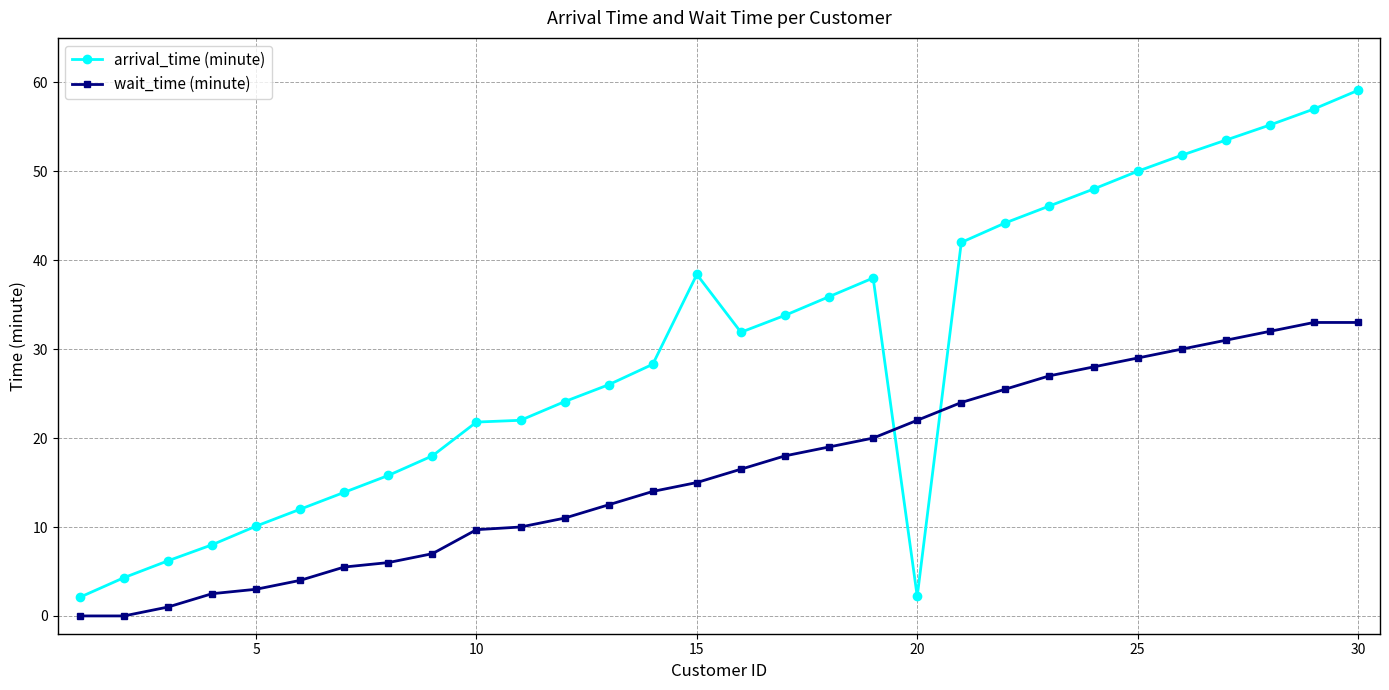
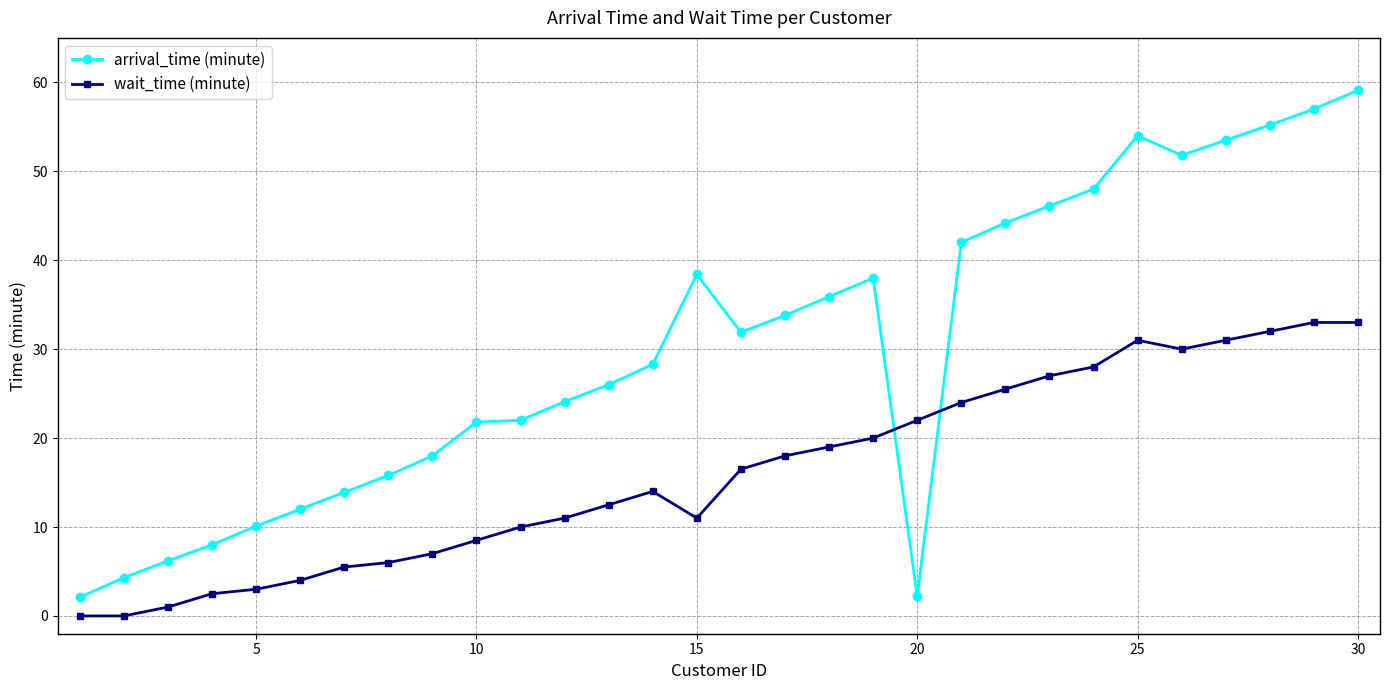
wait_time (minute), 10: 10 -> 9
wait_time (minute), 15: 15 -> 11
arrival_time (minute), 25: 50 -> 54
wait_time (minute), 25: 29 -> 31
